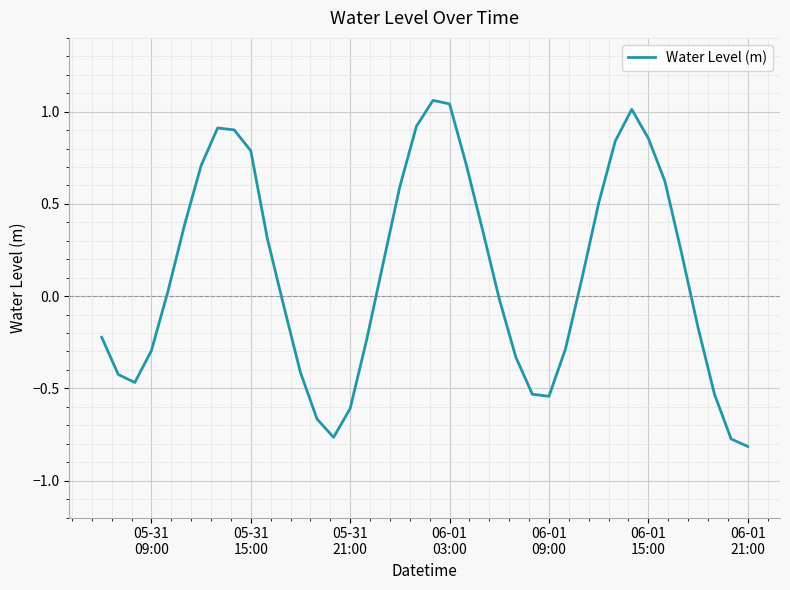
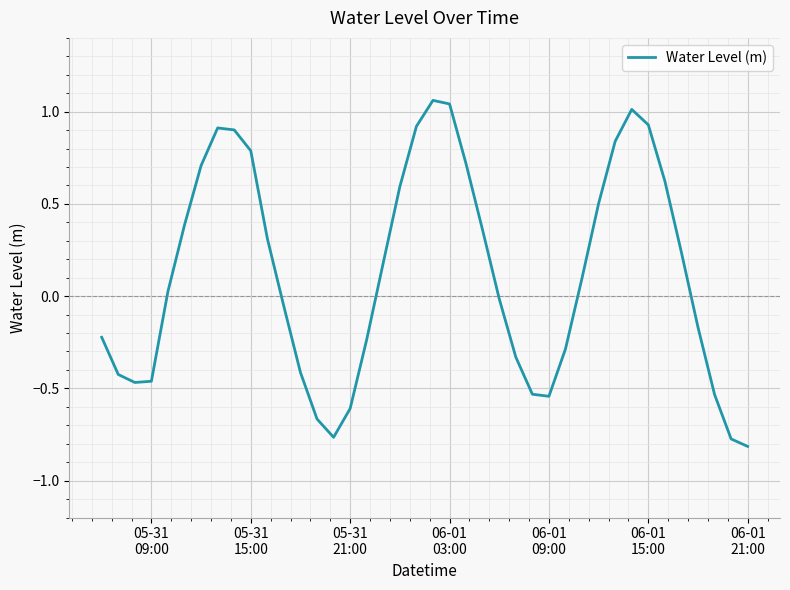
05-31 09:00: -0.30 -> -0.46
06-01 15:00: 0.86 -> 0.93
